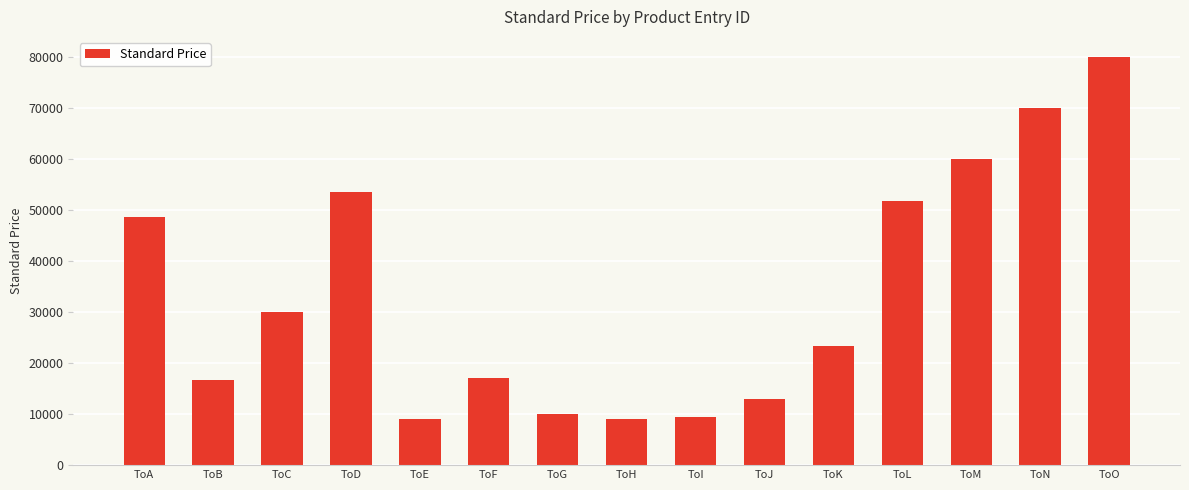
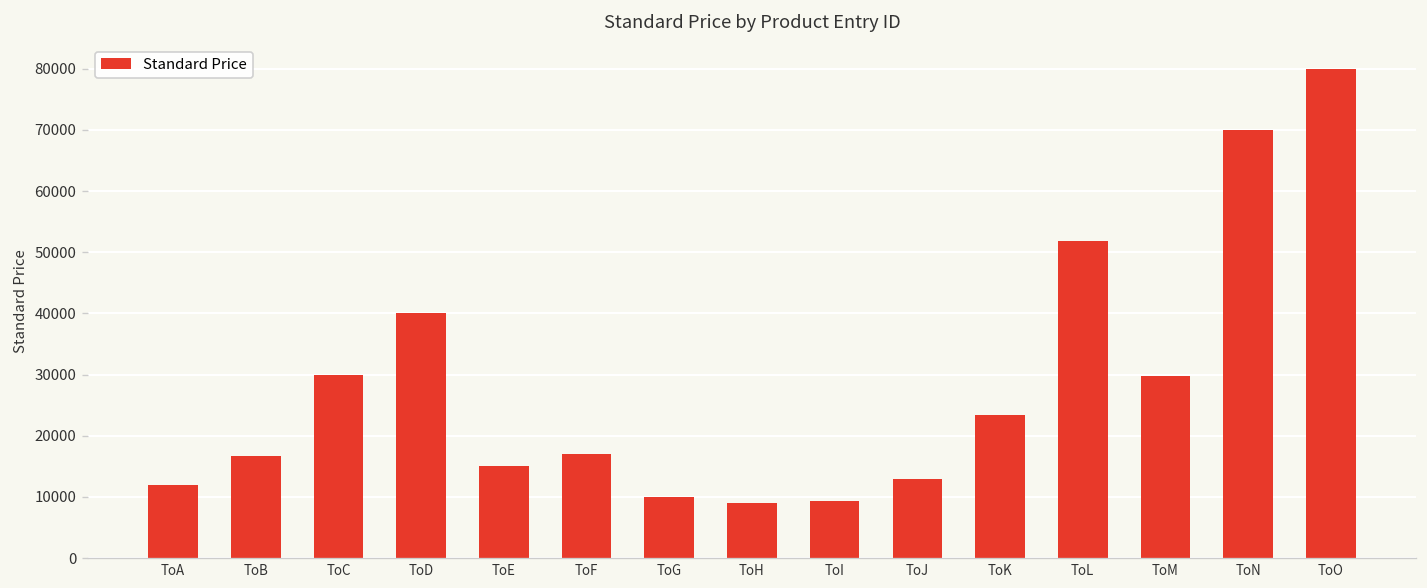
ToA: 49000 -> 12000
ToD: 54000 -> 40000
ToE: 9000 -> 15000
ToM: 60000 -> 30000
